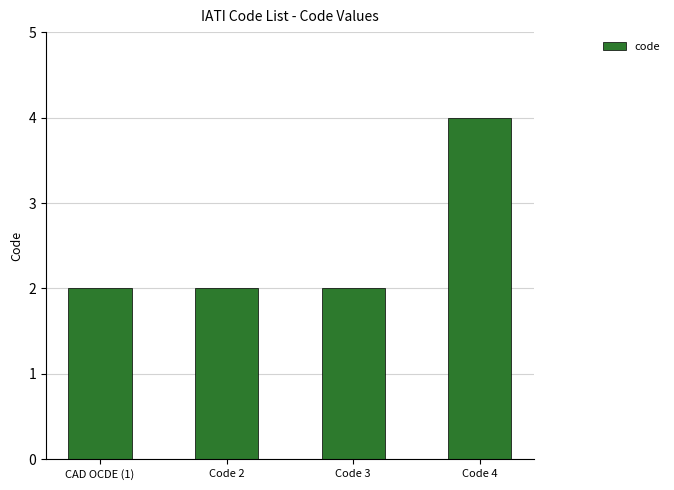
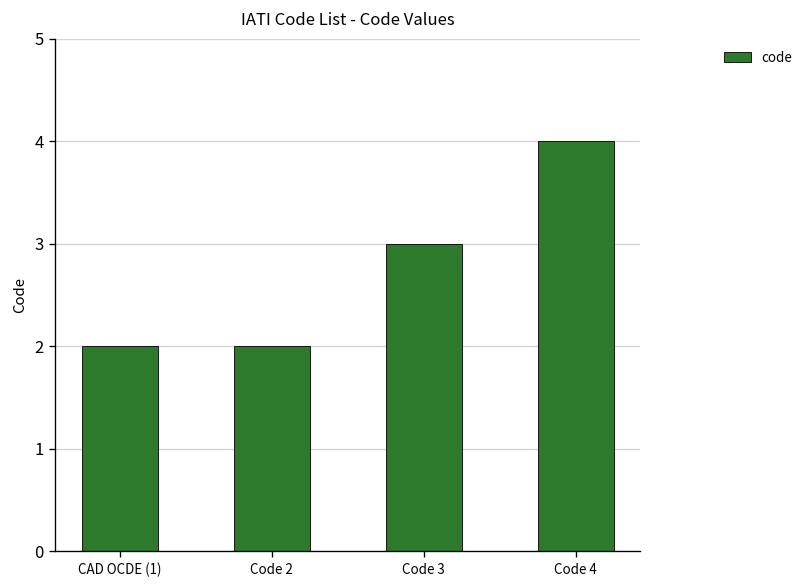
Code 3: 2 -> 3
